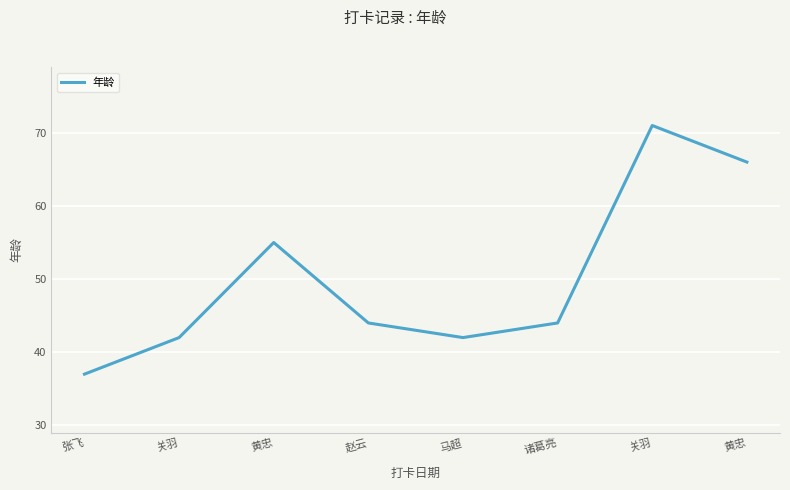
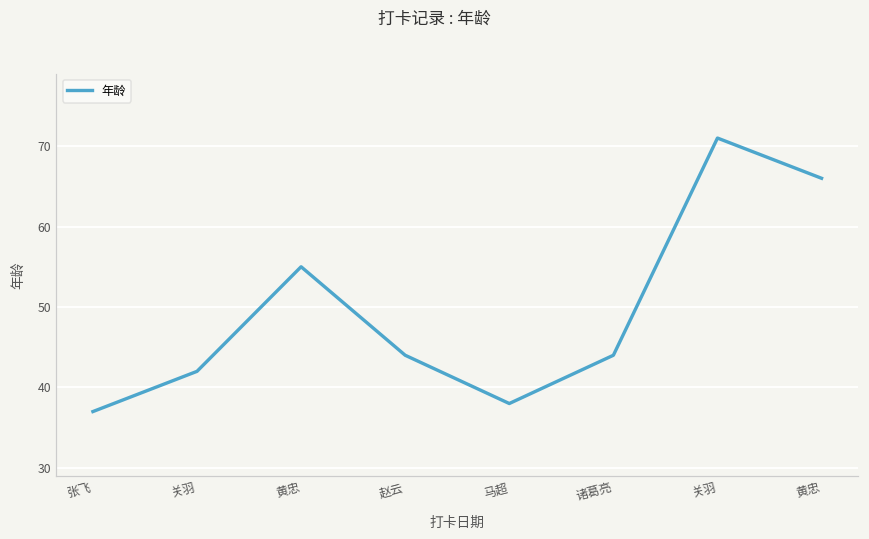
马超: 42 -> 38
